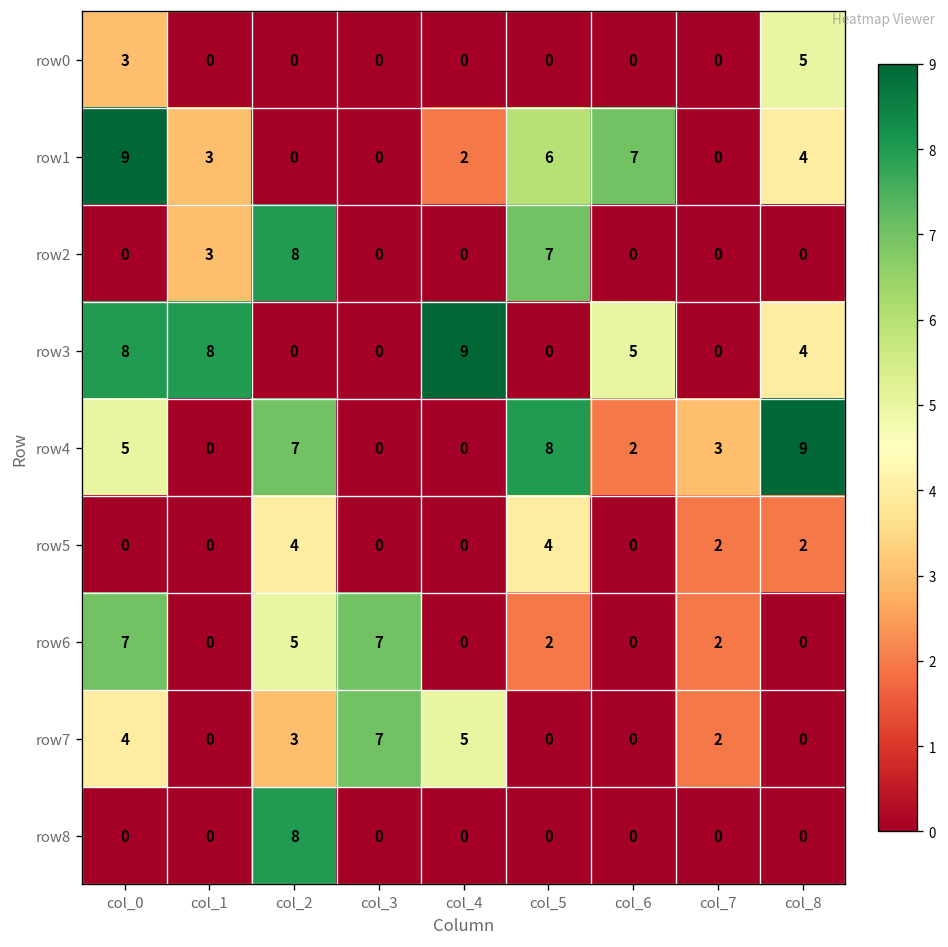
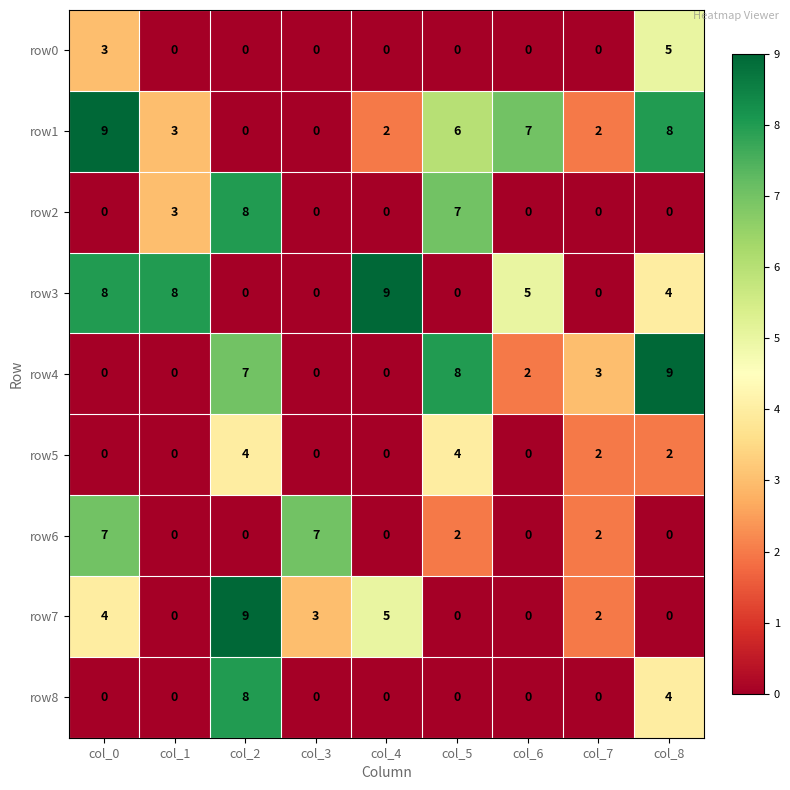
row1, col_7: 0 -> 2
row1, col_8: 4 -> 8
row4, col_0: 5 -> 0
row6, col_2: 5 -> 0
row7, col_2: 3 -> 9
row7, col_3: 7 -> 3
row8, col_8: 0 -> 4
